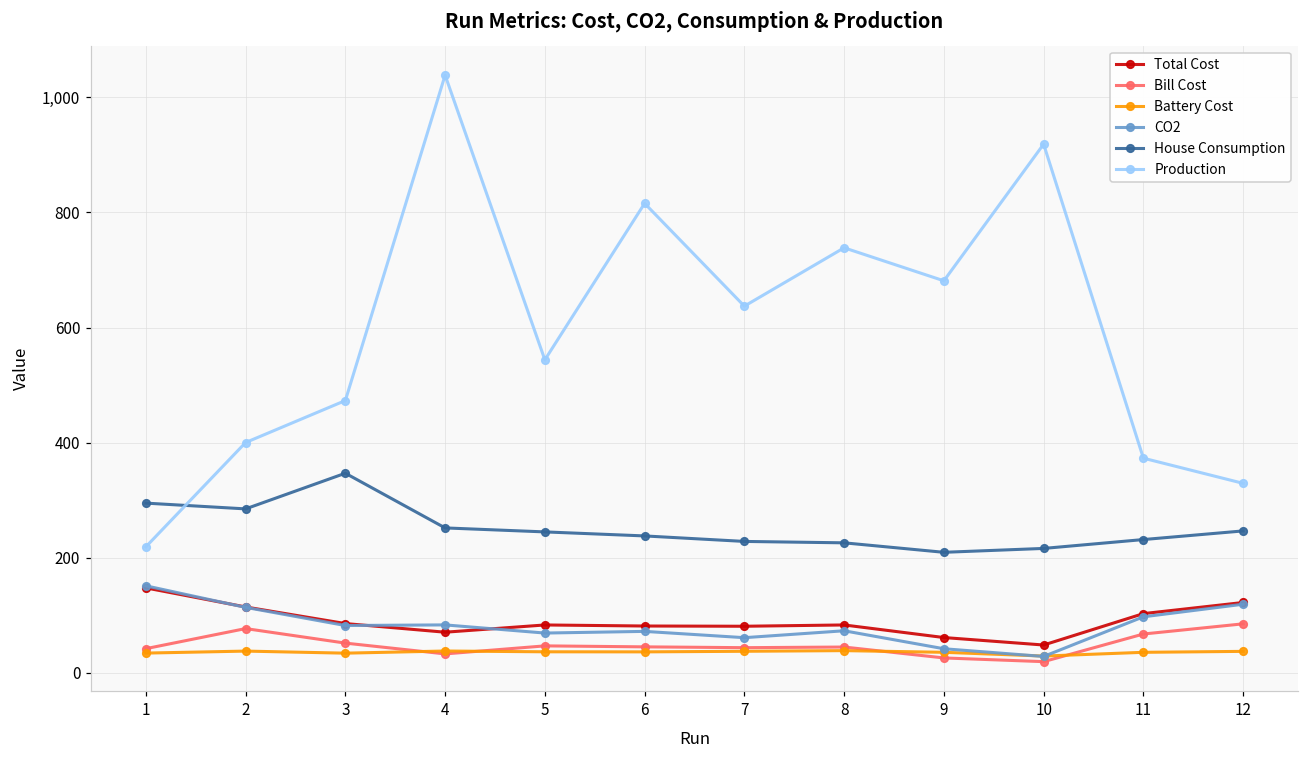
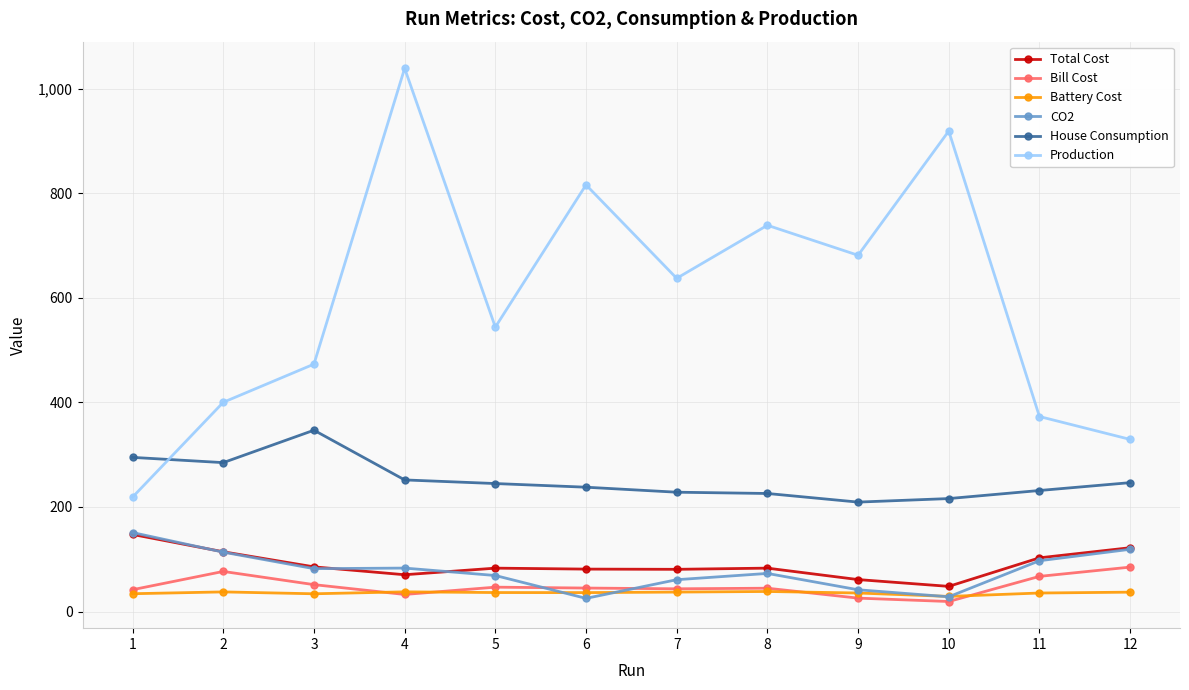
CO2, 6: 70 -> 30
